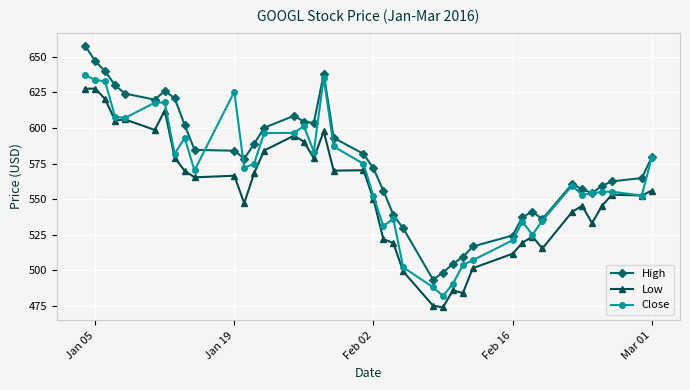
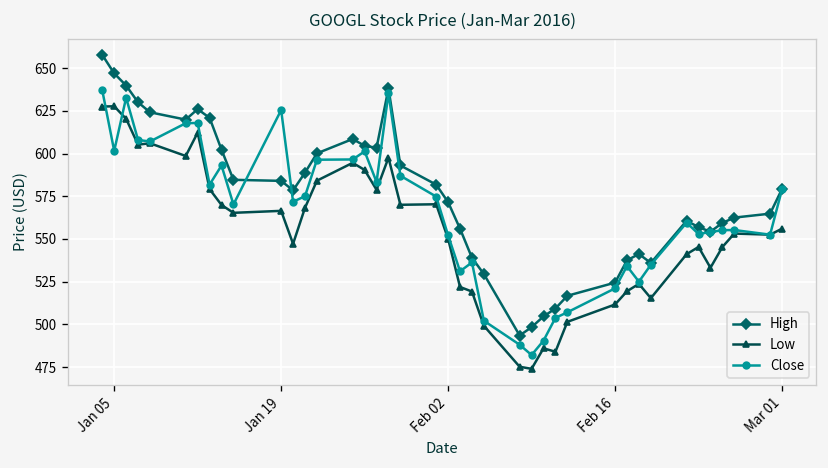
Close, Jan 05: 634 -> 602
